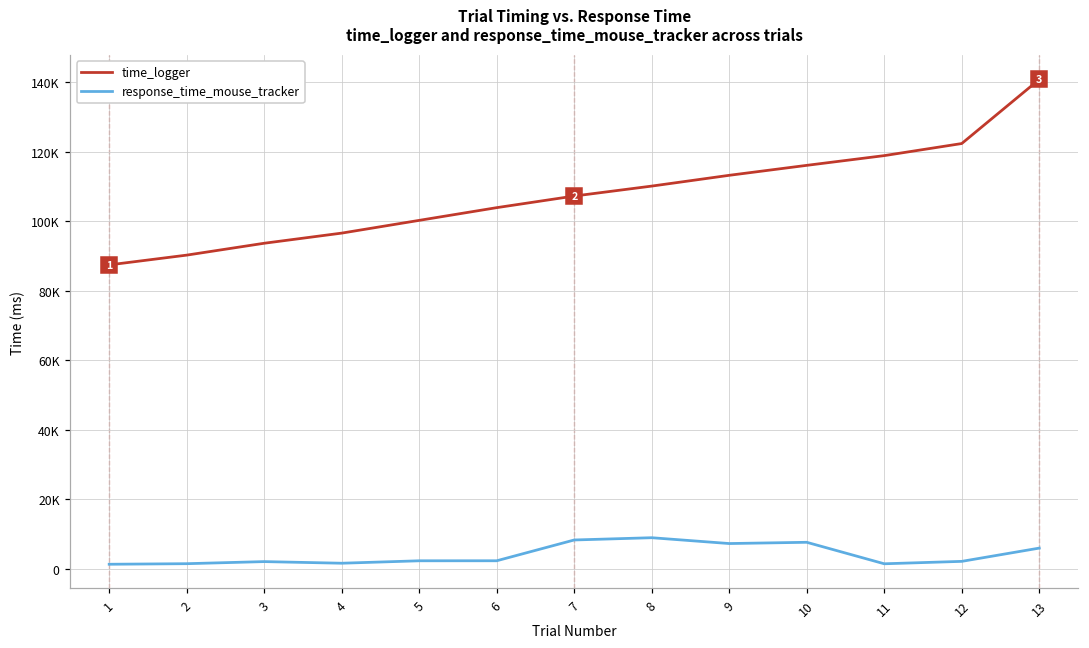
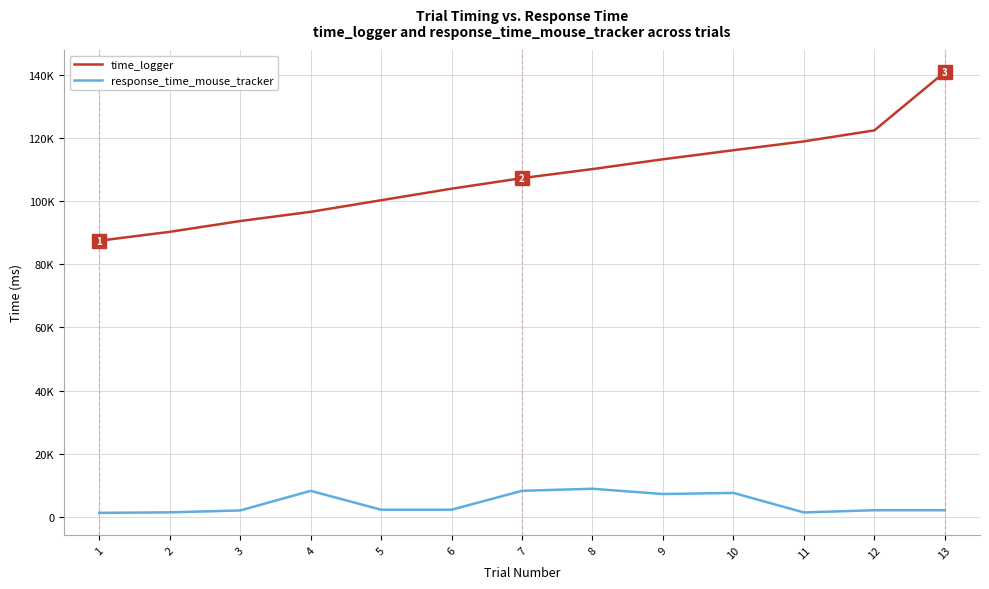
response_time_mouse_tracker, 4: 2000 -> 8000
response_time_mouse_tracker, 13: 6000 -> 2000
